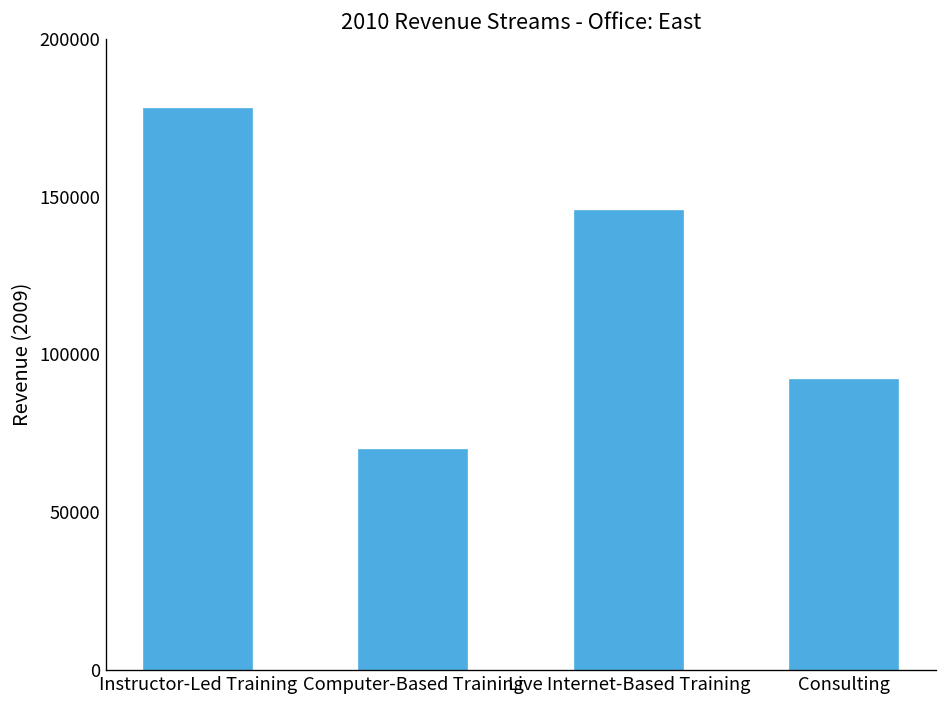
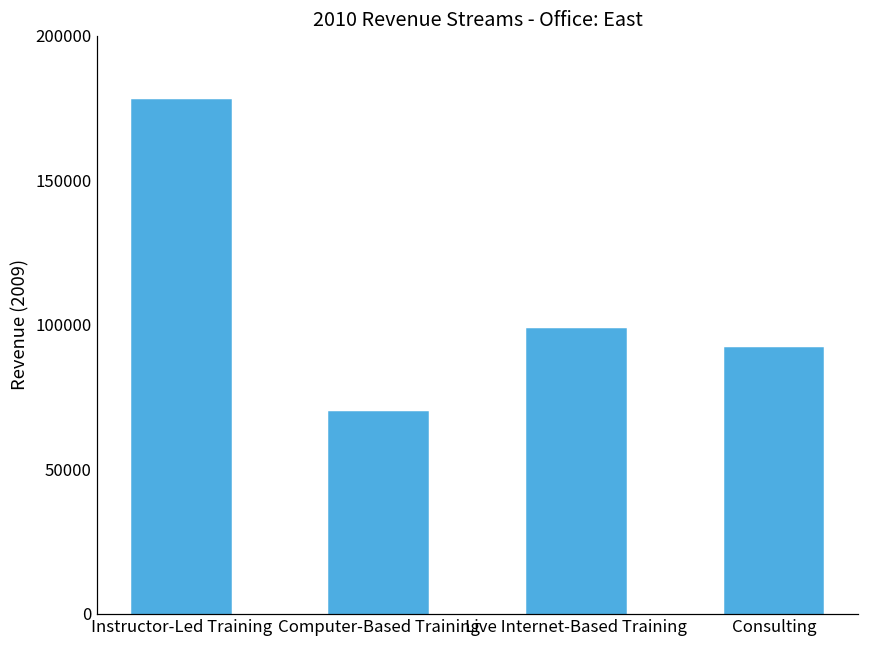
Live Internet-Based Training: 145000 -> 99000
